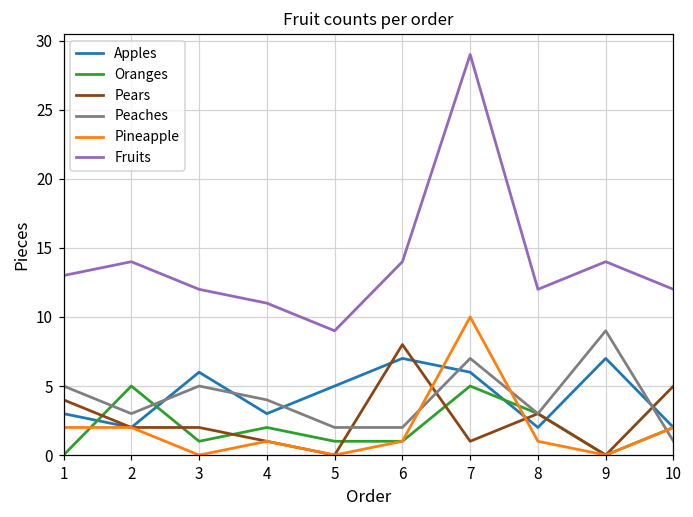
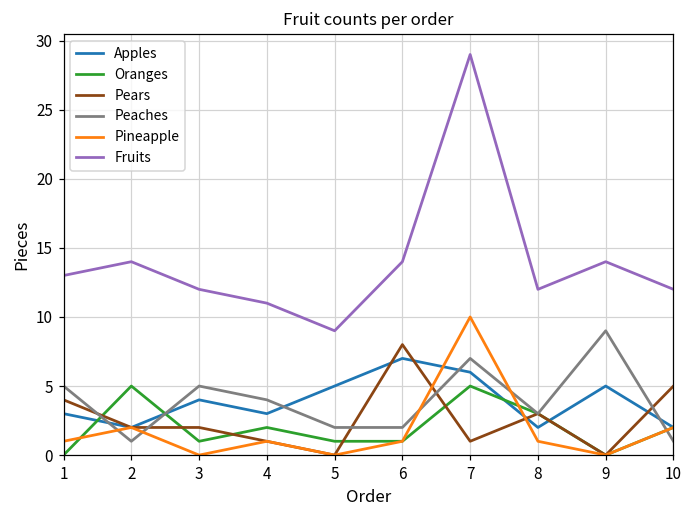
Pineapple, 1: 2 -> 1
Peaches, 2: 3 -> 1
Apples, 3: 6 -> 4
Apples, 9: 7 -> 5
